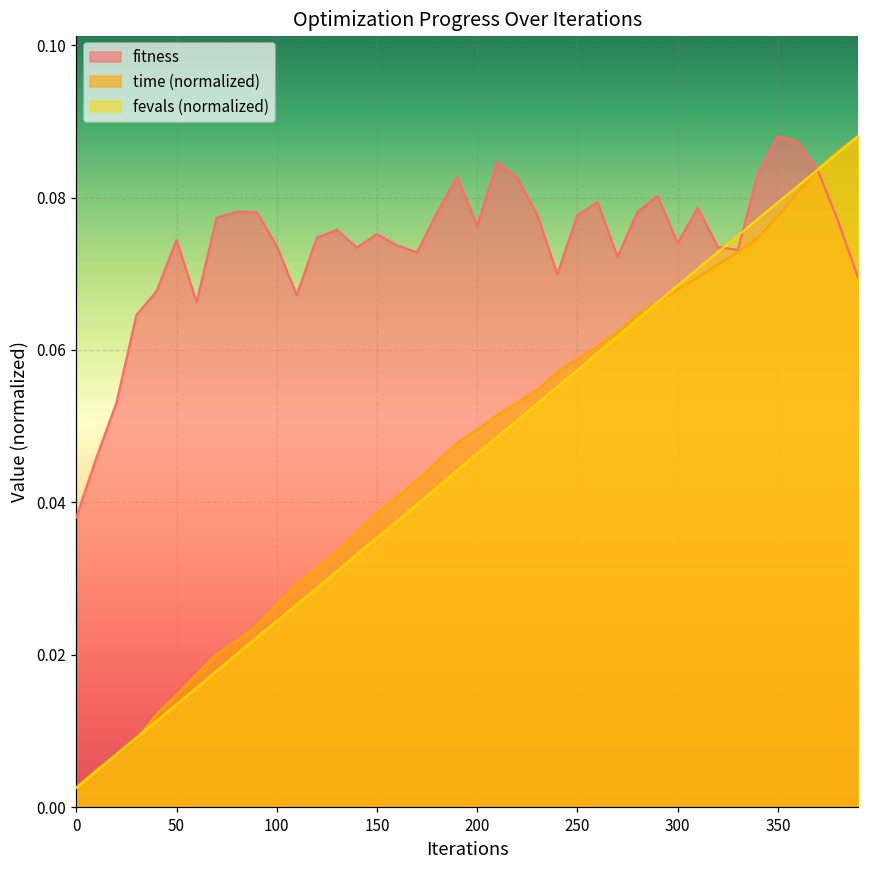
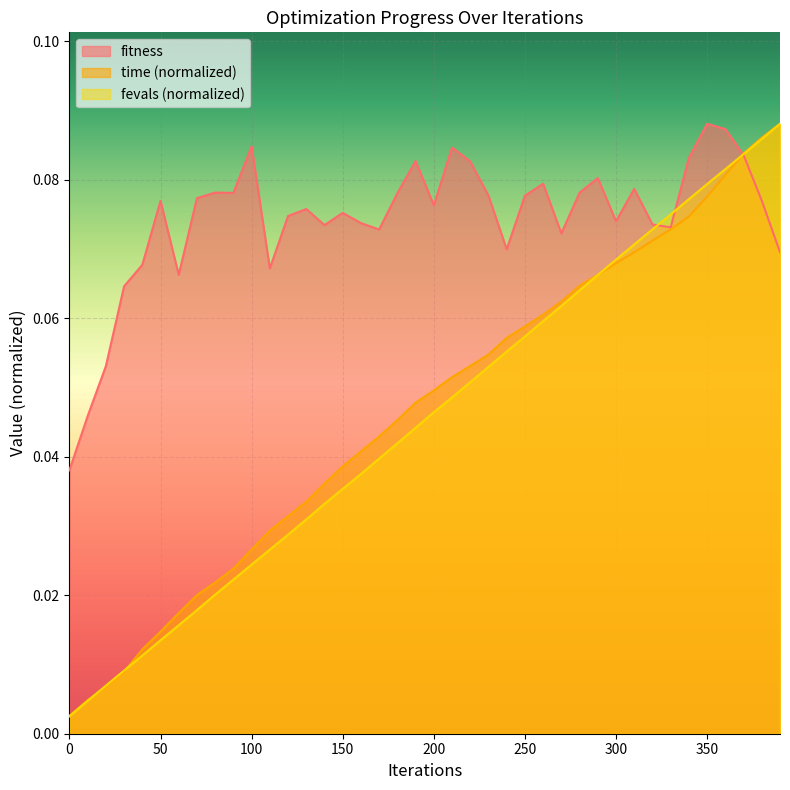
fitness, 50: 0.074 -> 0.077
fitness, 100: 0.074 -> 0.085
